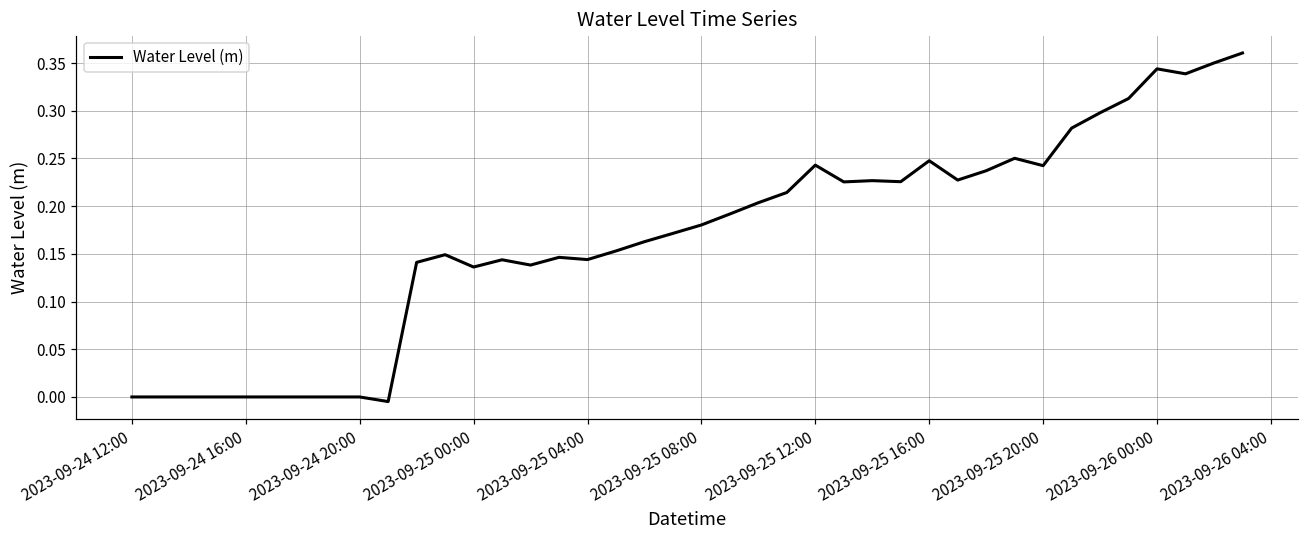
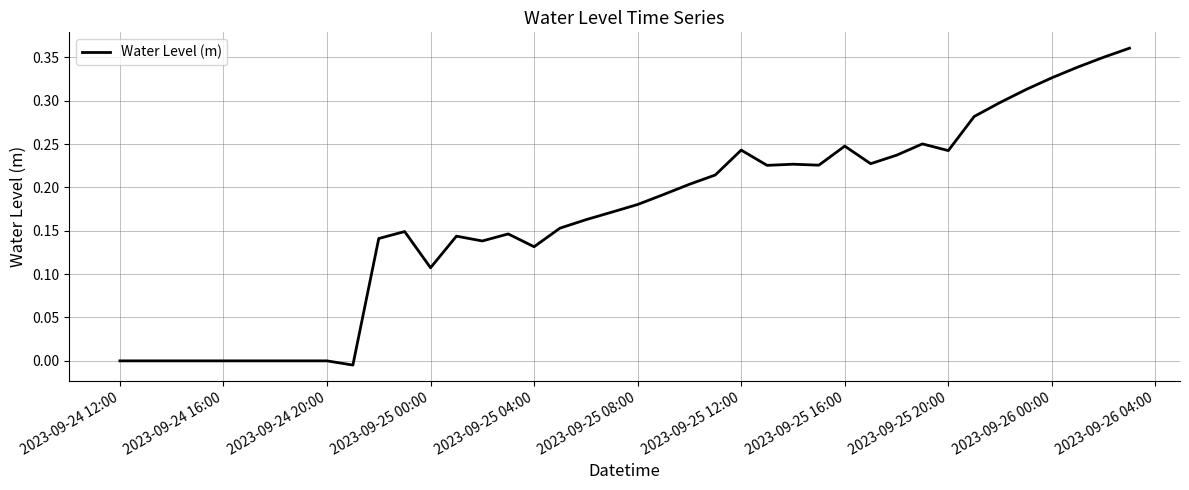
2023-09-25 00:00: 0.14 -> 0.11
2023-09-25 04:00: 0.14 -> 0.13
2023-09-26 00:00: 0.34 -> 0.33
